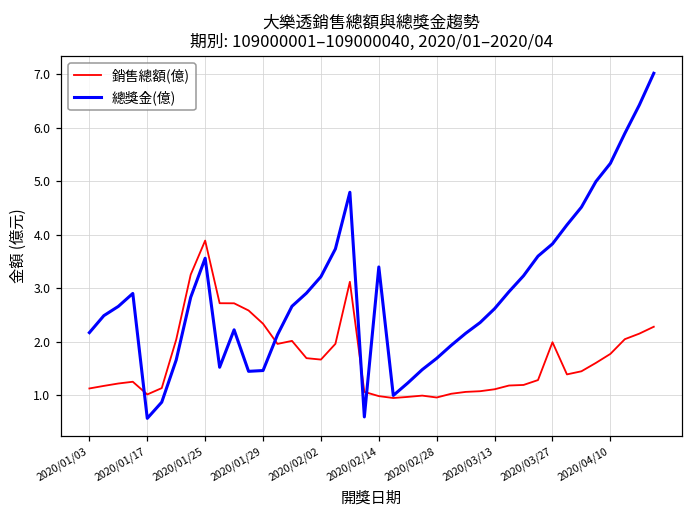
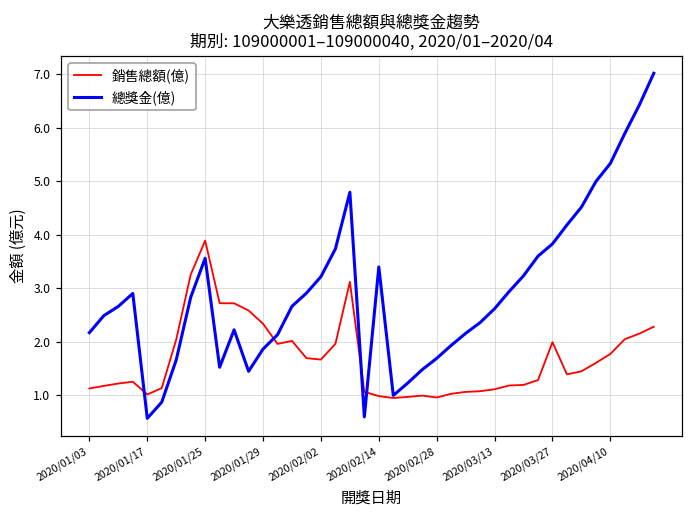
總獎金(億), 2020/01/29: 1.5 -> 1.9
